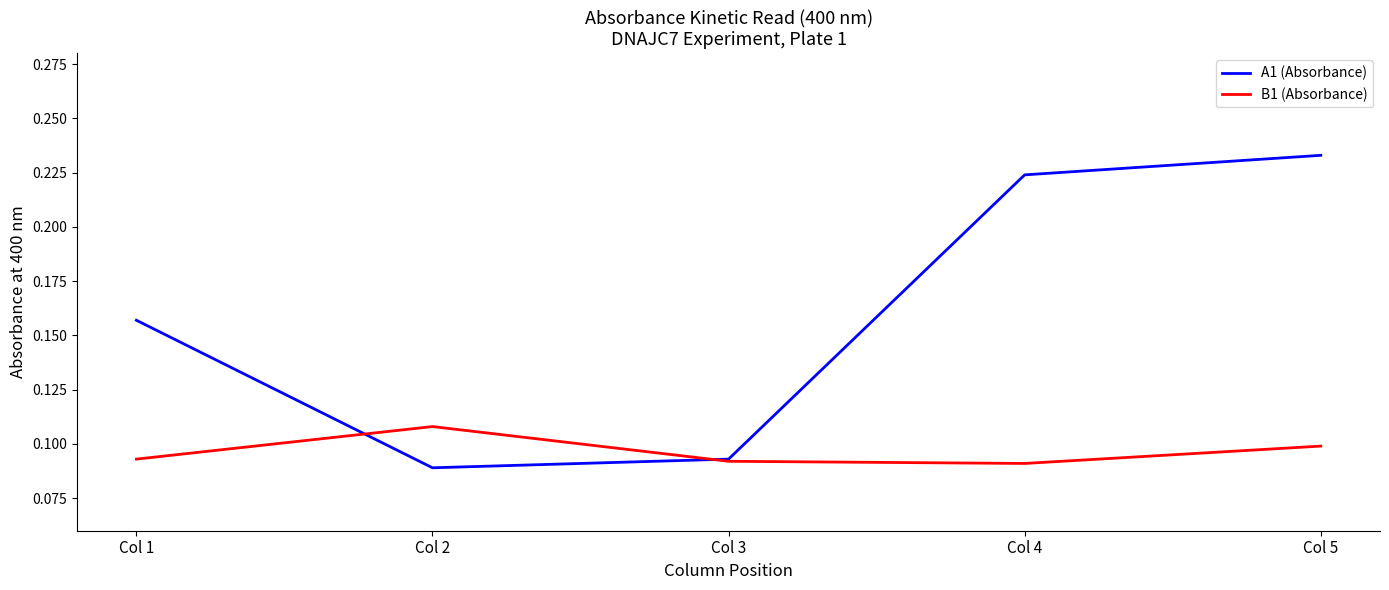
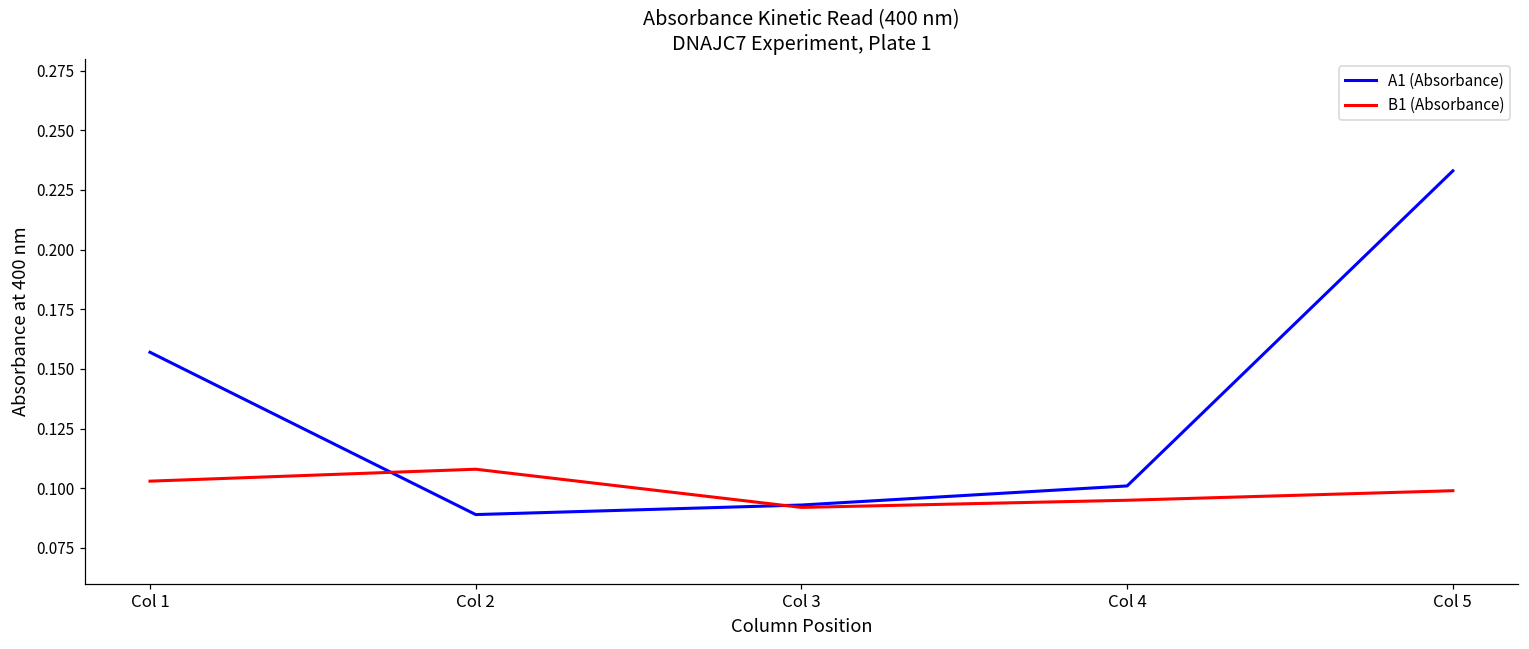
B1 (Absorbance), Col 1: 0.093 -> 0.103
A1 (Absorbance), Col 4: 0.224 -> 0.101
B1 (Absorbance), Col 4: 0.091 -> 0.095
